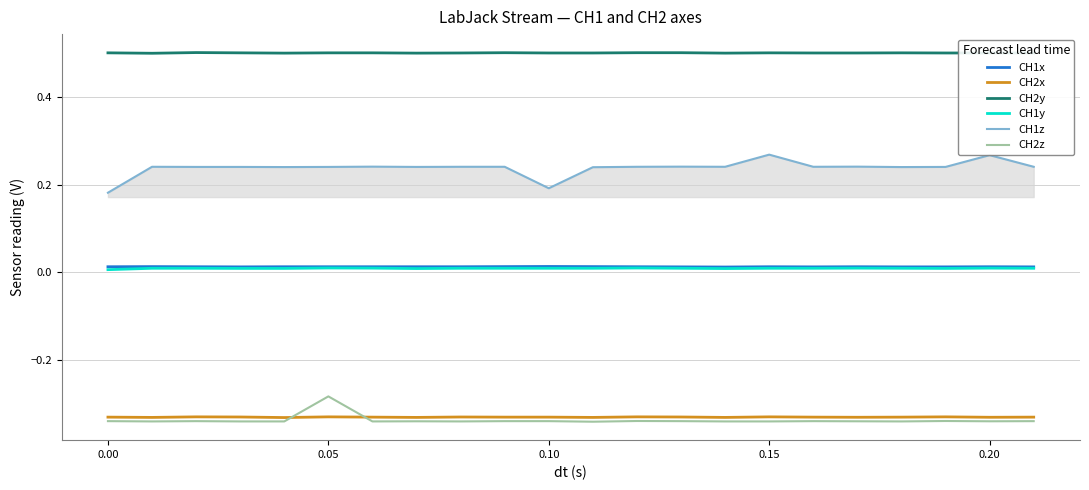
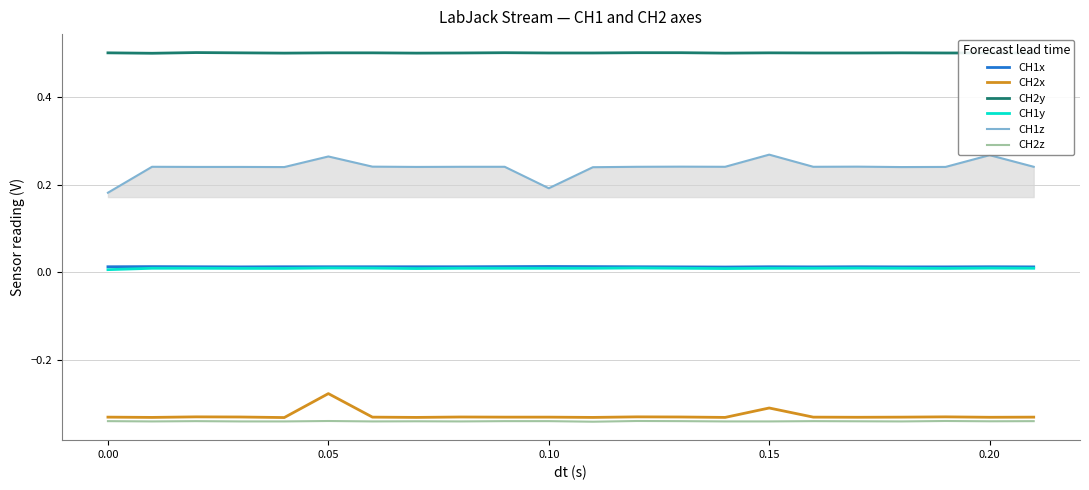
CH2x, 0.05: -0.33 -> -0.28
CH1z, 0.05: 0.24 -> 0.26
CH2z, 0.05: -0.28 -> -0.34
CH2x, 0.15: -0.33 -> -0.31
